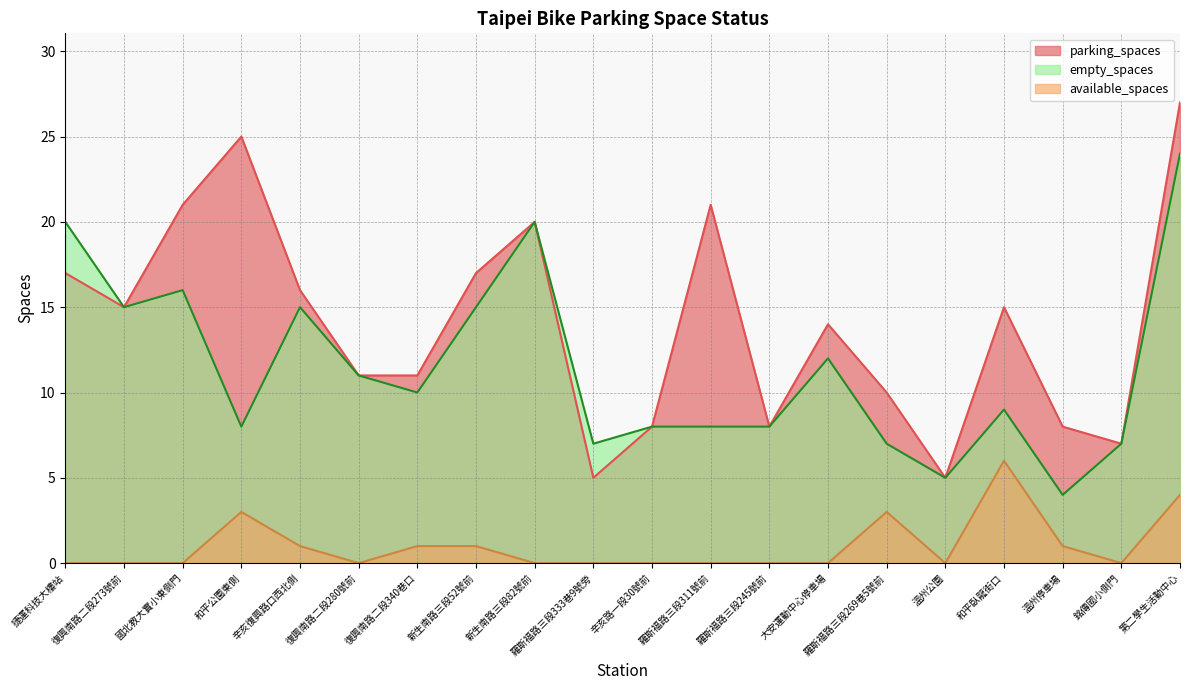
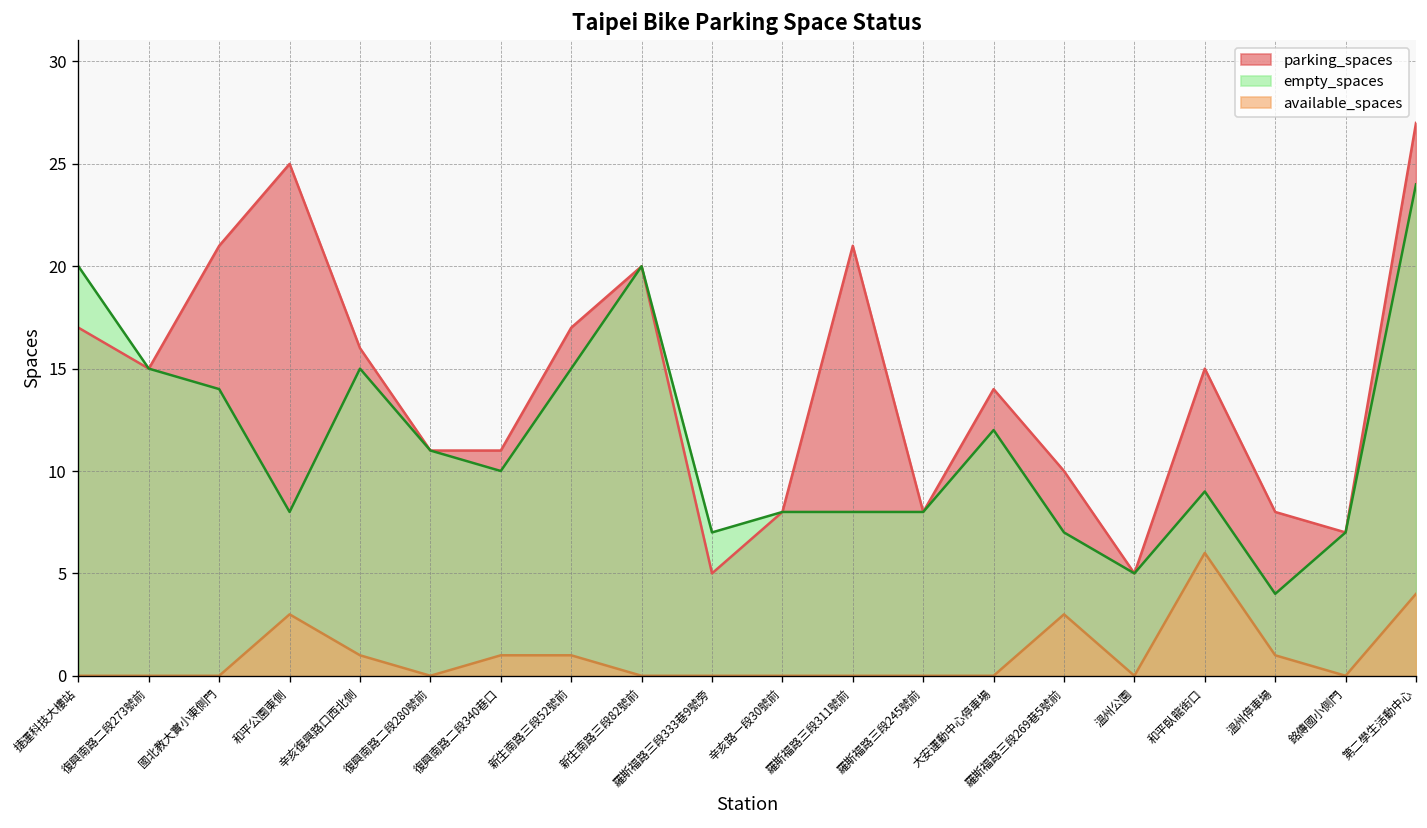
empty_spaces, 國北教大實小東側門: 16 -> 14
